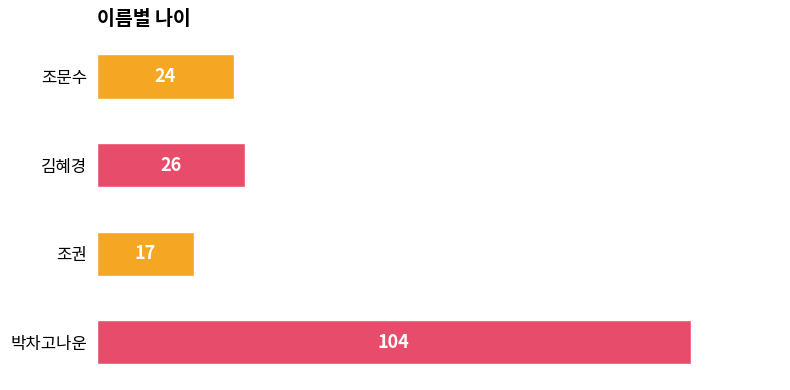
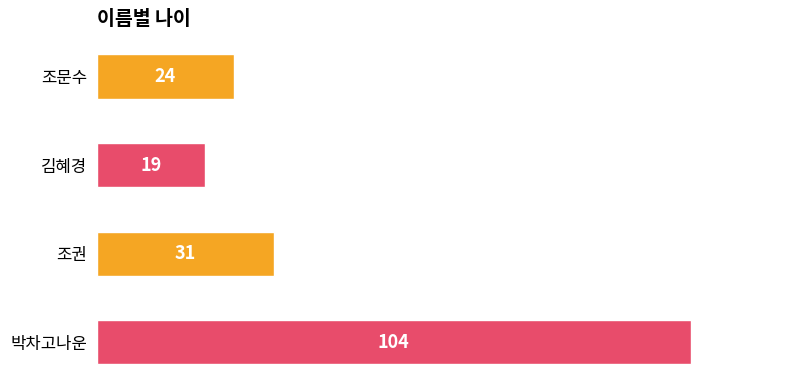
김혜경: 26 -> 19
조권: 17 -> 31
